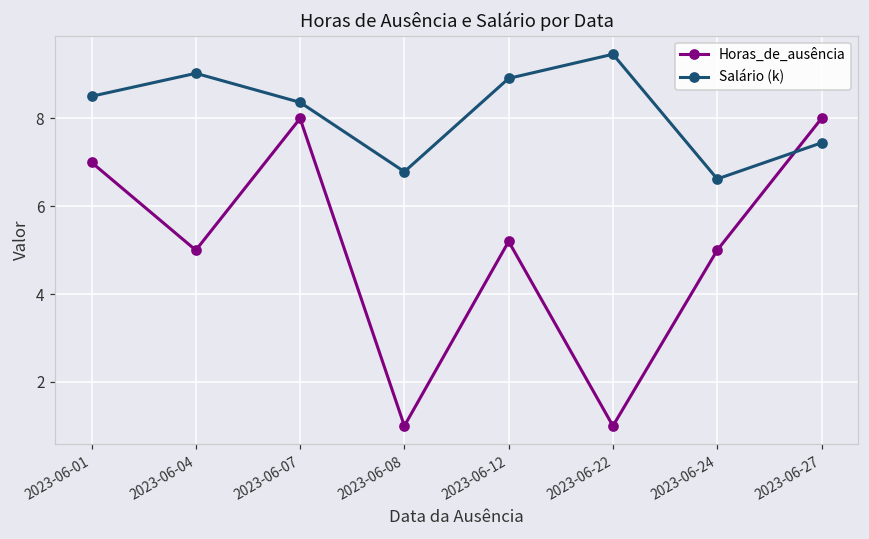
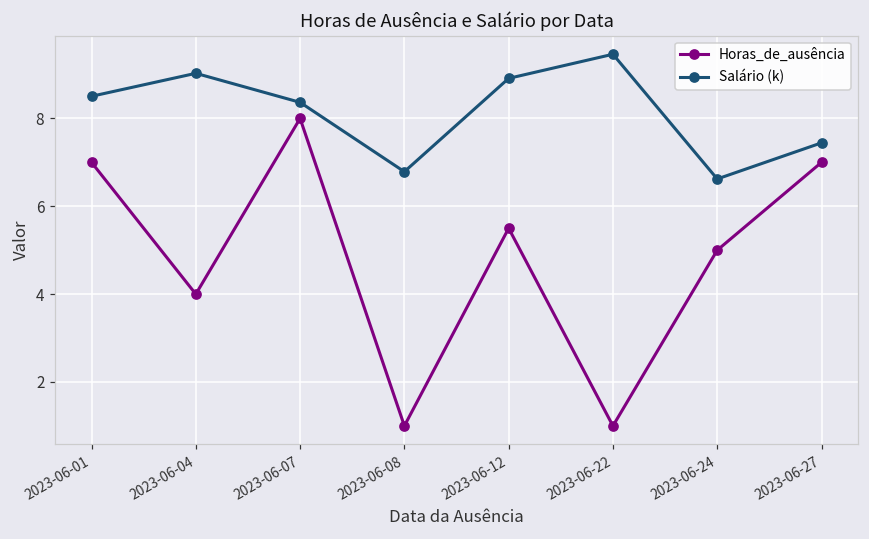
Horas_de_ausência, 2023-06-04: 5 -> 4
Horas_de_ausência, 2023-06-12: 5.2 -> 5.5
Horas_de_ausência, 2023-06-27: 8 -> 7
